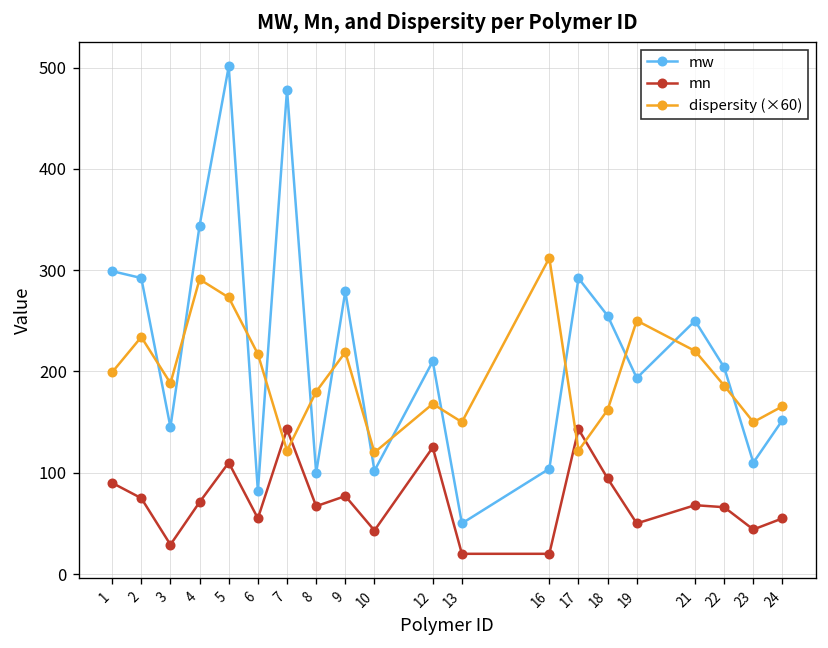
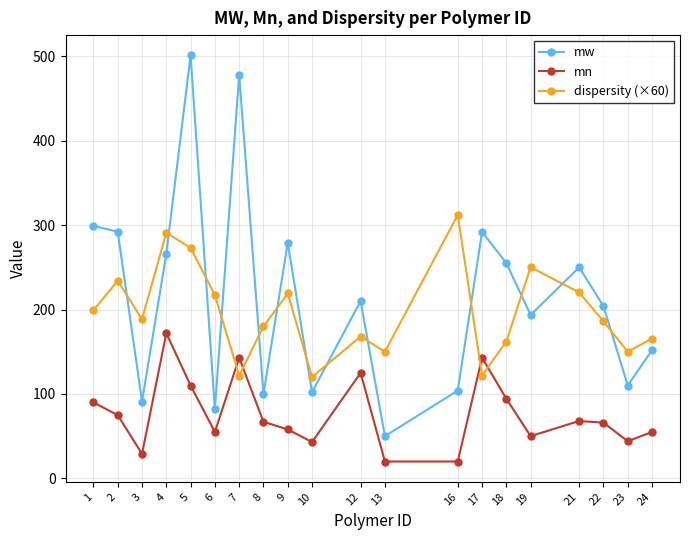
mw, 3: 150 -> 90
mw, 4: 340 -> 270
mn, 4: 70 -> 170
mn, 9: 80 -> 60
